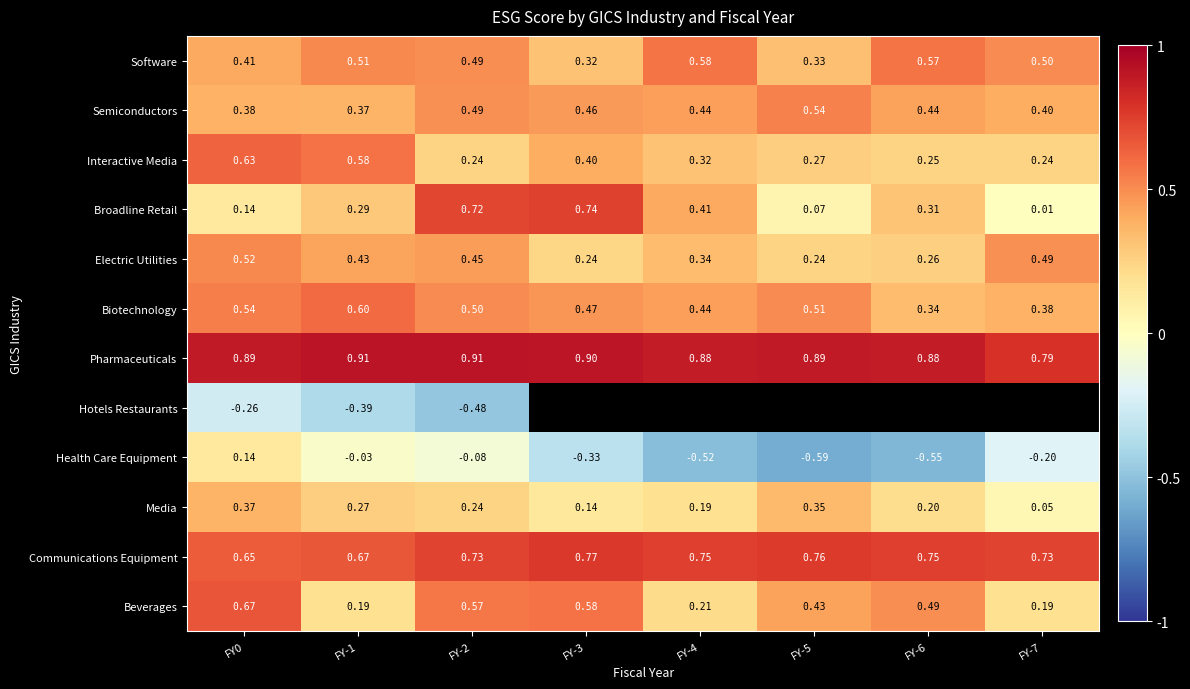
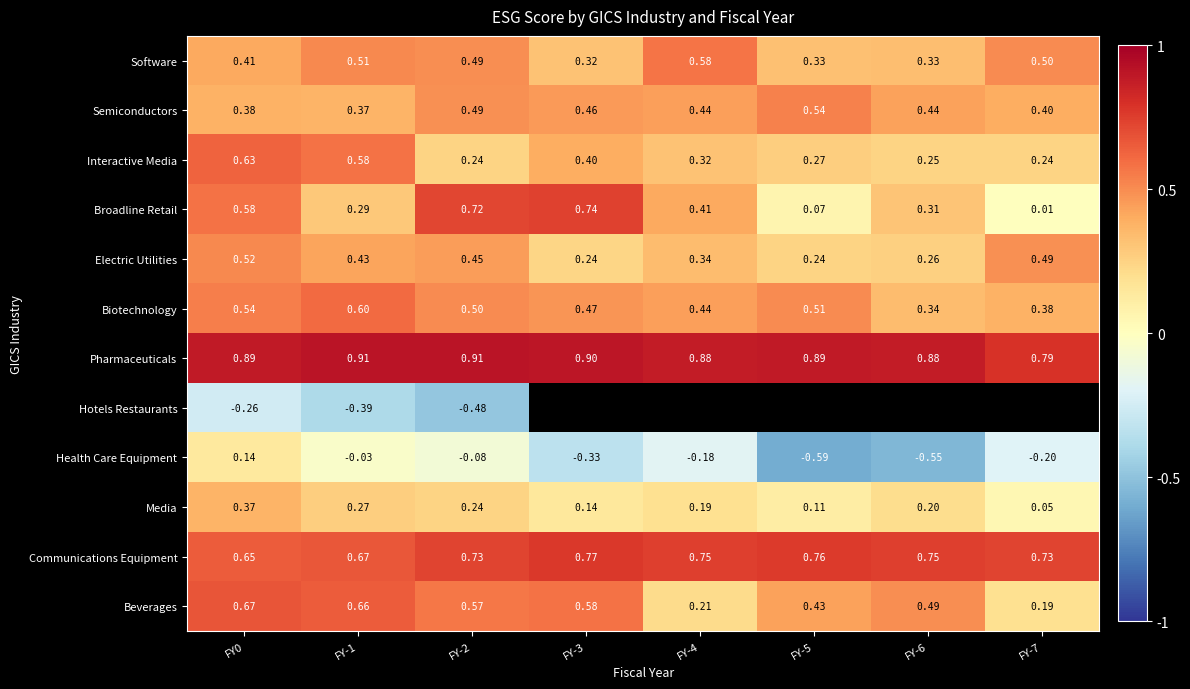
Software, FY-6: 0.57 -> 0.33
Broadline Retail, FY0: 0.14 -> 0.58
Health Care Equipment, FY-4: -0.52 -> -0.18
Media, FY-5: 0.35 -> 0.11
Beverages, FY-1: 0.19 -> 0.66
